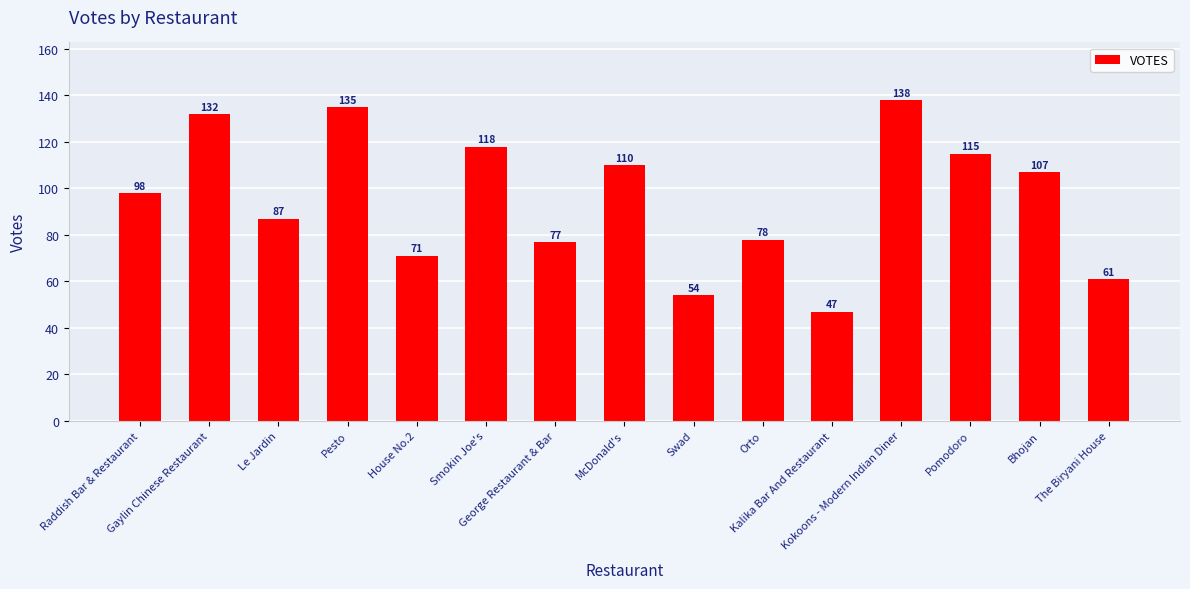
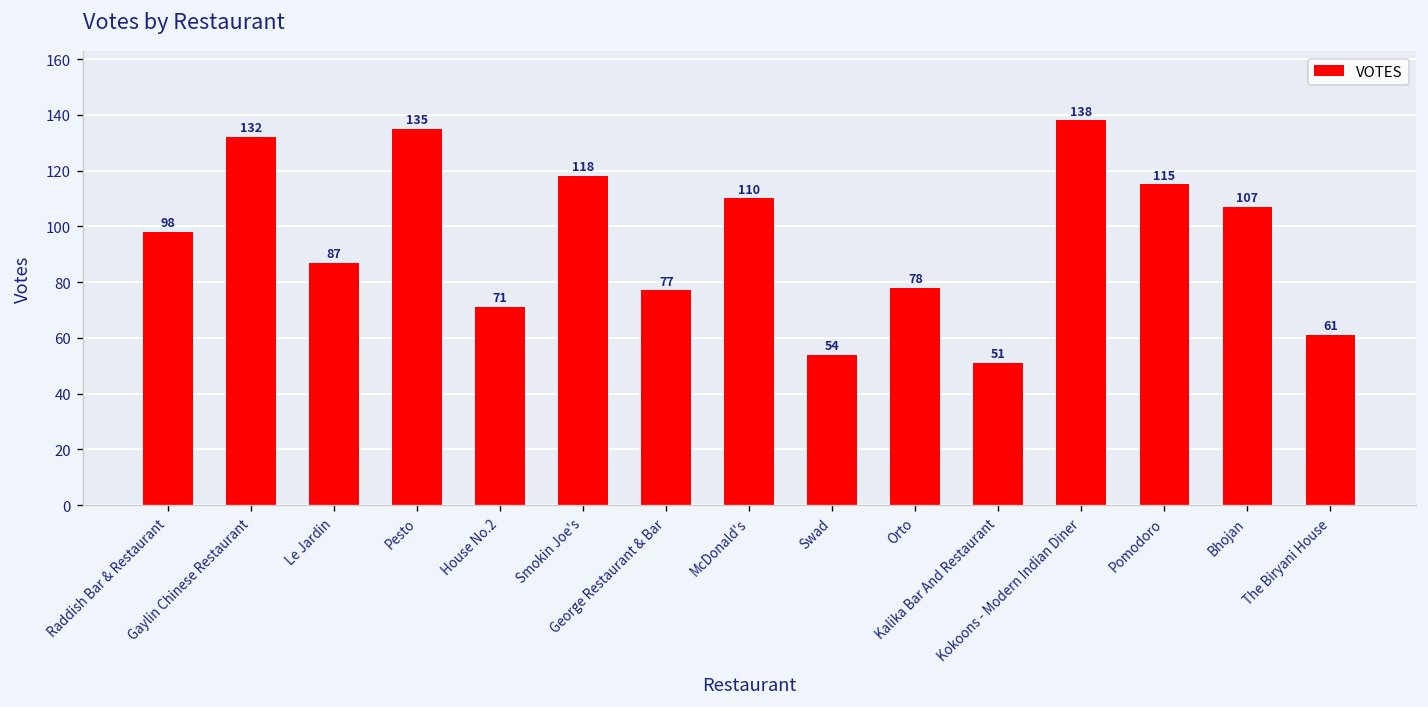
Kalika Bar And Restaurant: 47 -> 51
